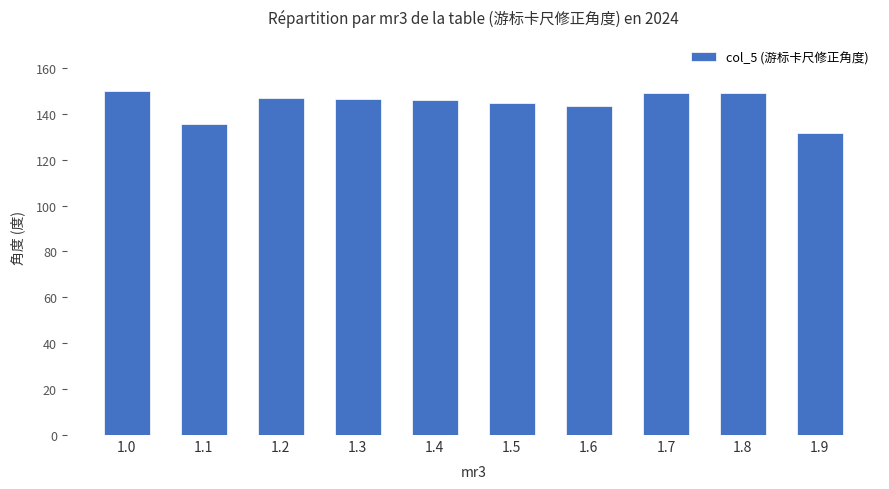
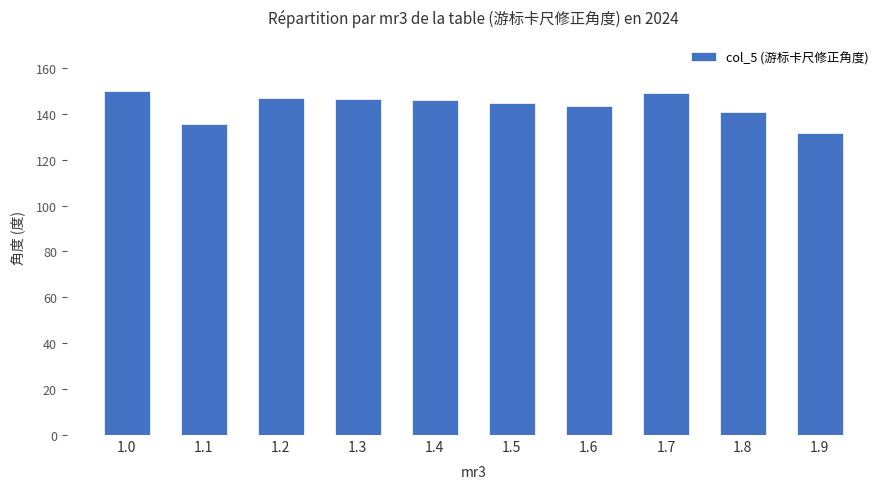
1.8: 149 -> 141
